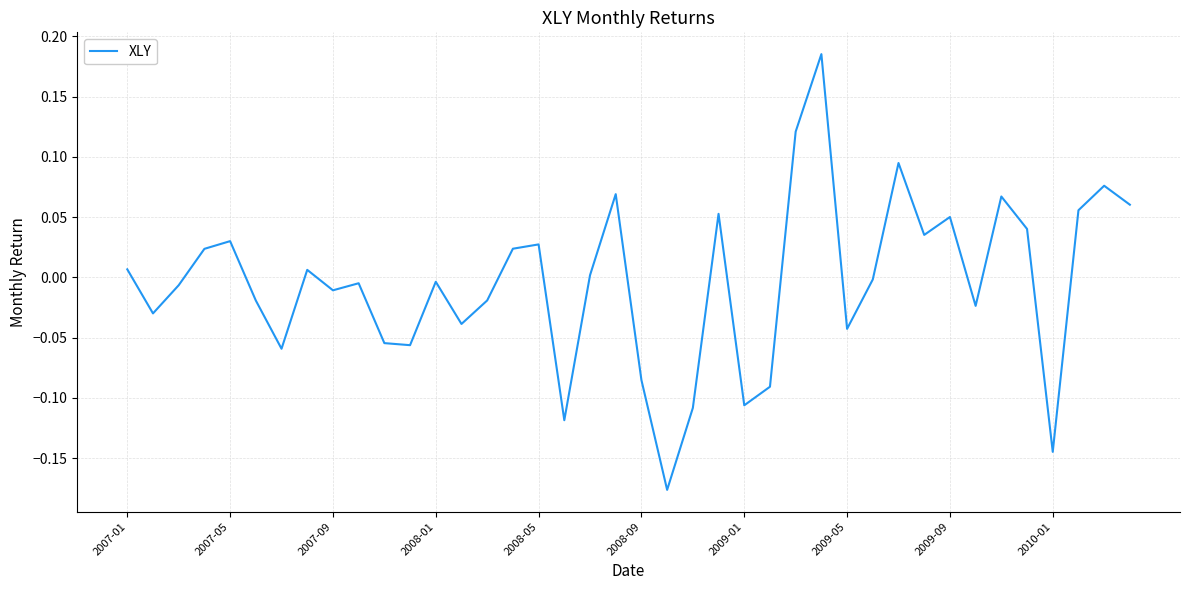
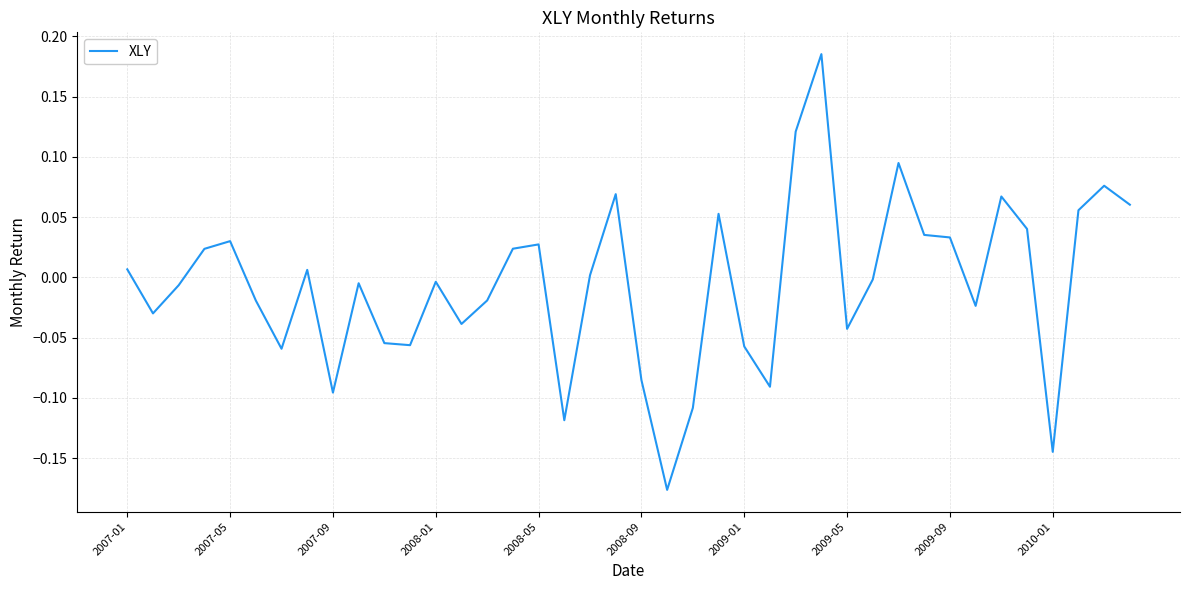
2007-09: -0.011 -> -0.096
2009-01: -0.106 -> -0.057
2009-09: 0.050 -> 0.033
